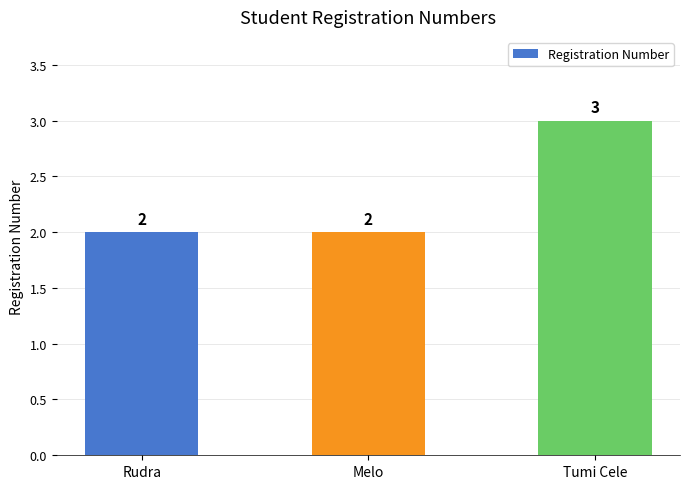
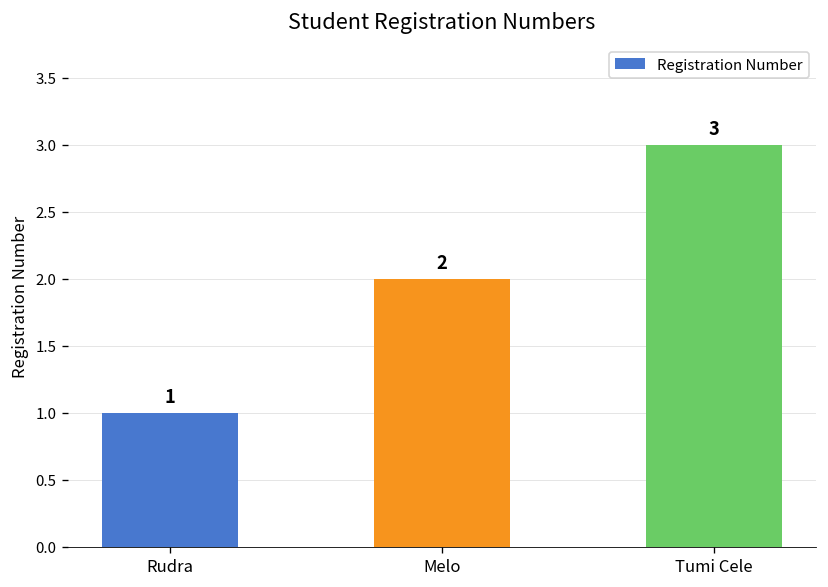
Rudra: 2 -> 1
